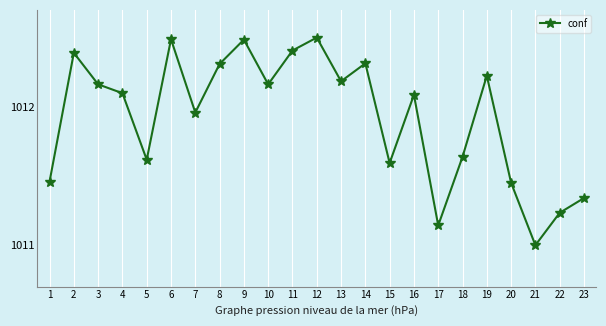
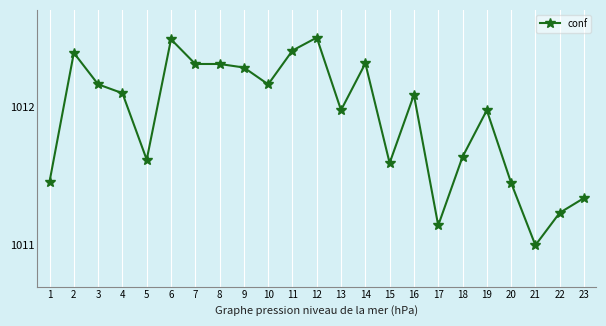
7: 1011.96 -> 1012.31
9: 1012.49 -> 1012.28
13: 1012.18 -> 1011.98
19: 1012.22 -> 1011.97
